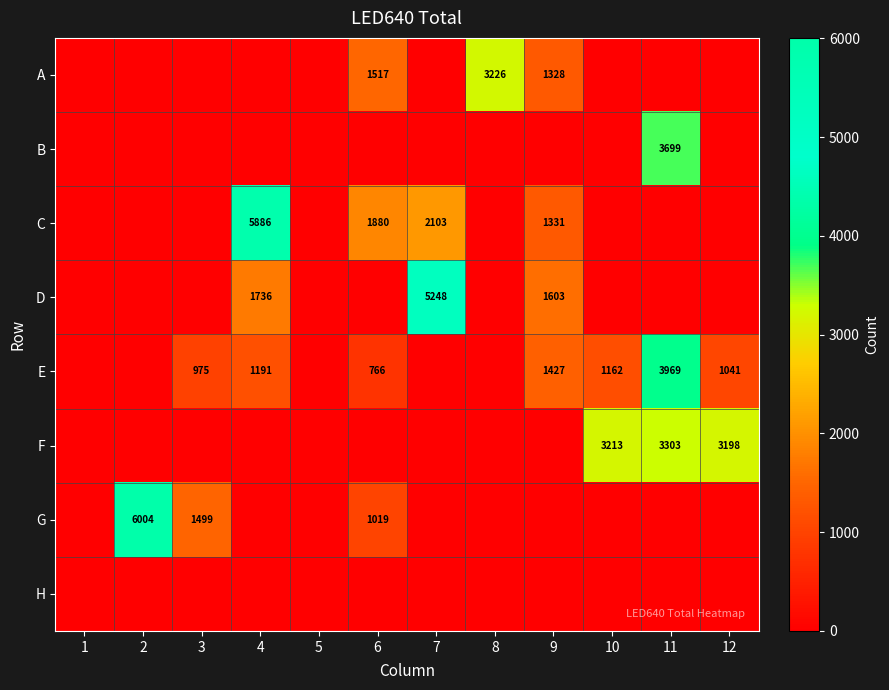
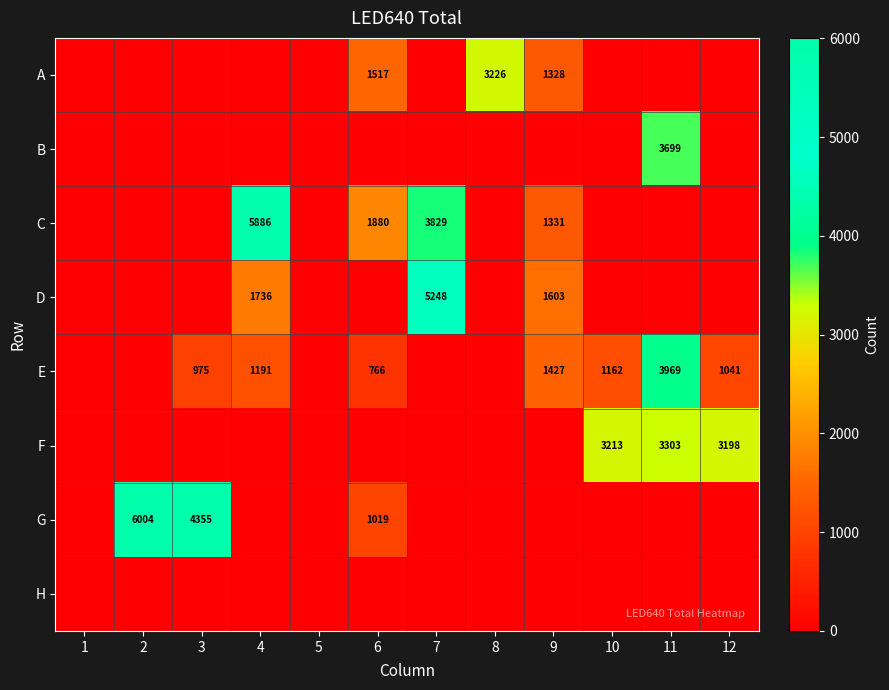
C, 7: 2103 -> 3829
G, 3: 1499 -> 4355
